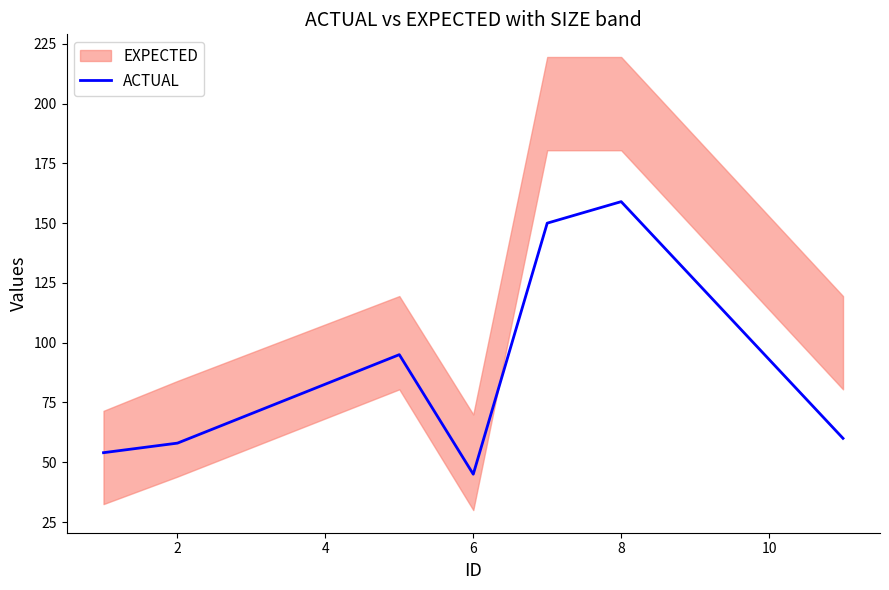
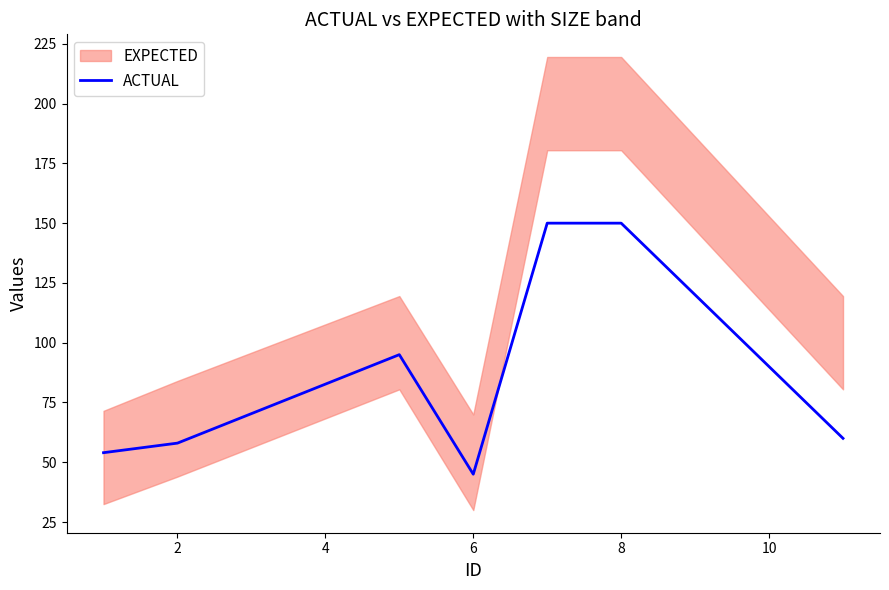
ACTUAL, 8: 159 -> 150
